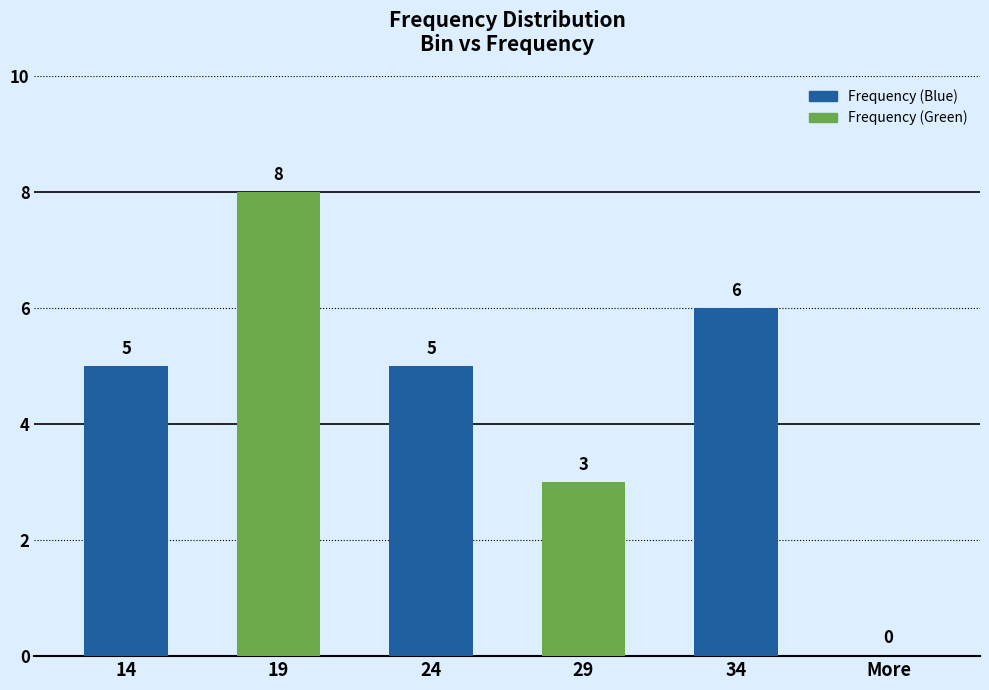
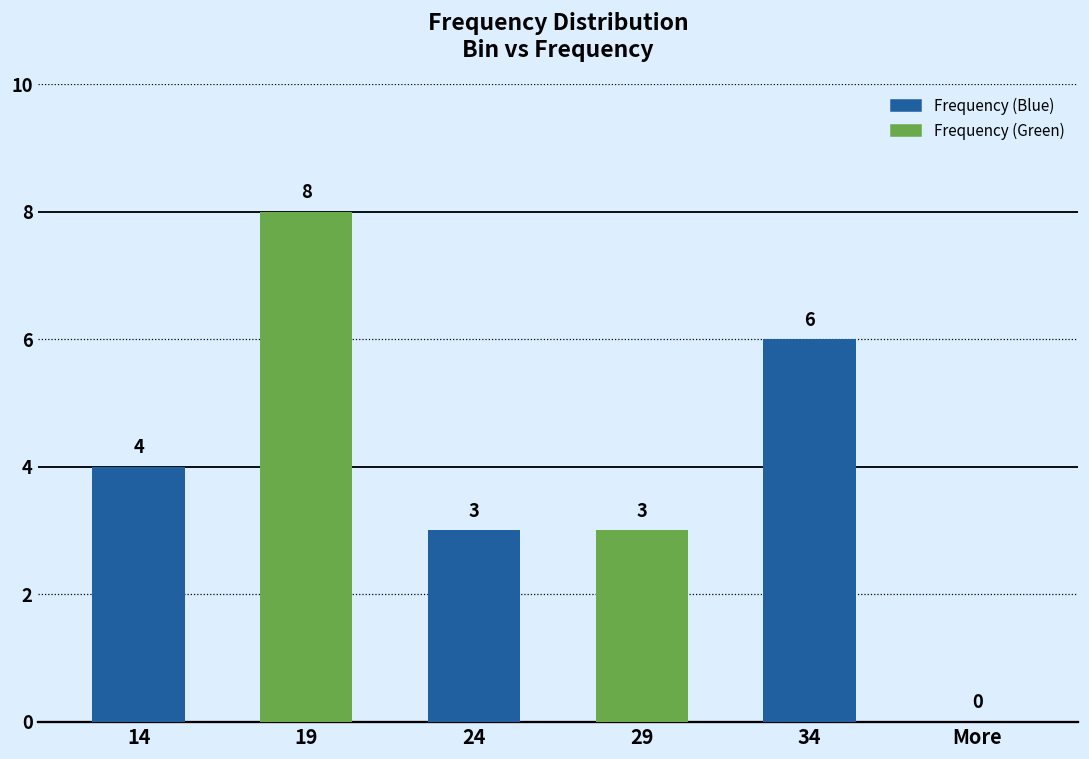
14: 5 -> 4
24: 5 -> 3
